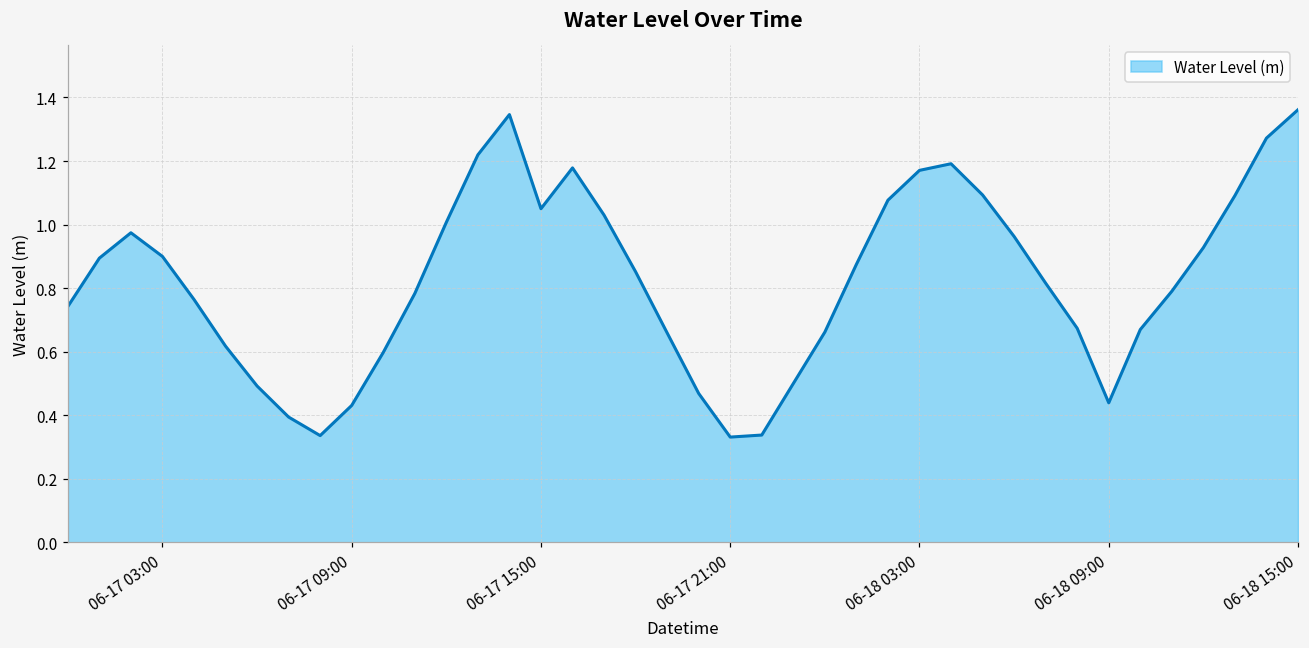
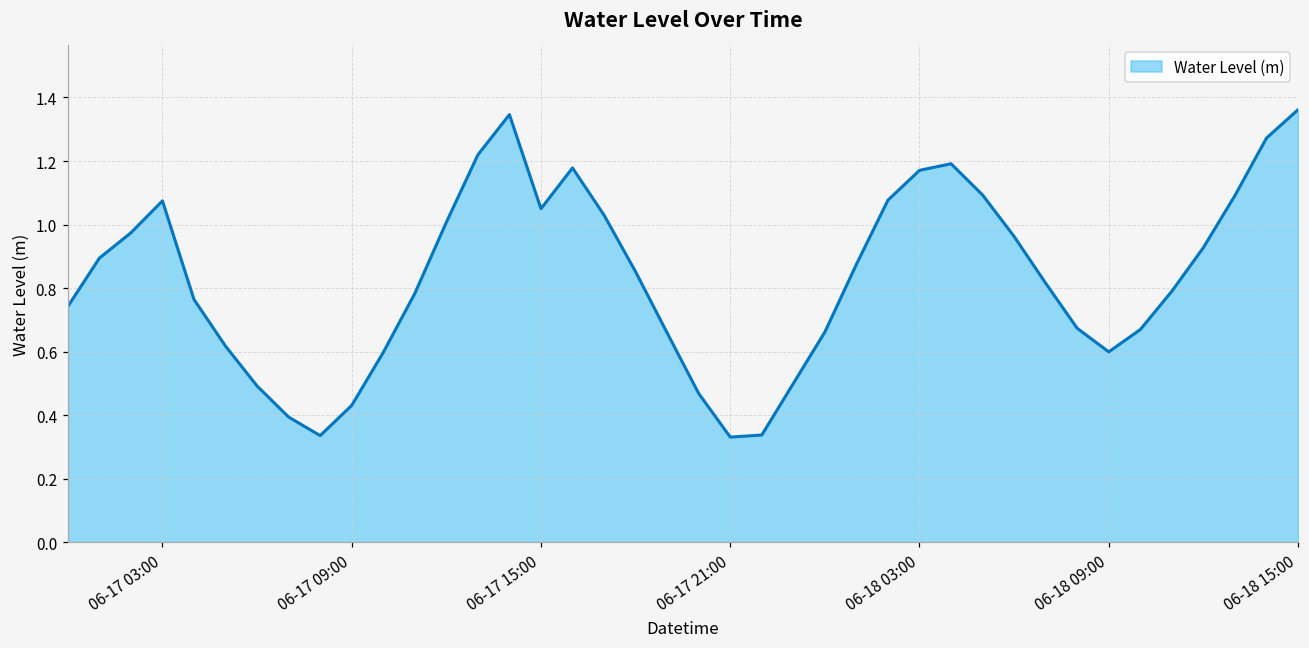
06-17 03:00: 0.90 -> 1.07
06-18 09:00: 0.44 -> 0.60
